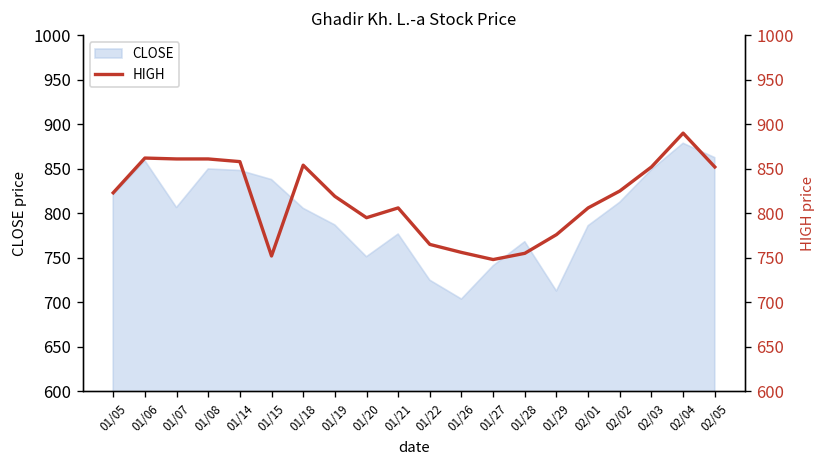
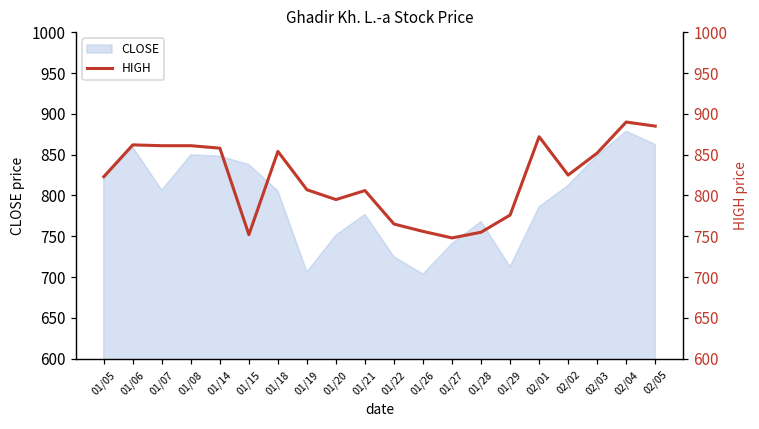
CLOSE, 01/19: 790 -> 710
HIGH, 01/19: 820 -> 810
HIGH, 02/01: 810 -> 870
HIGH, 02/05: 850 -> 890
